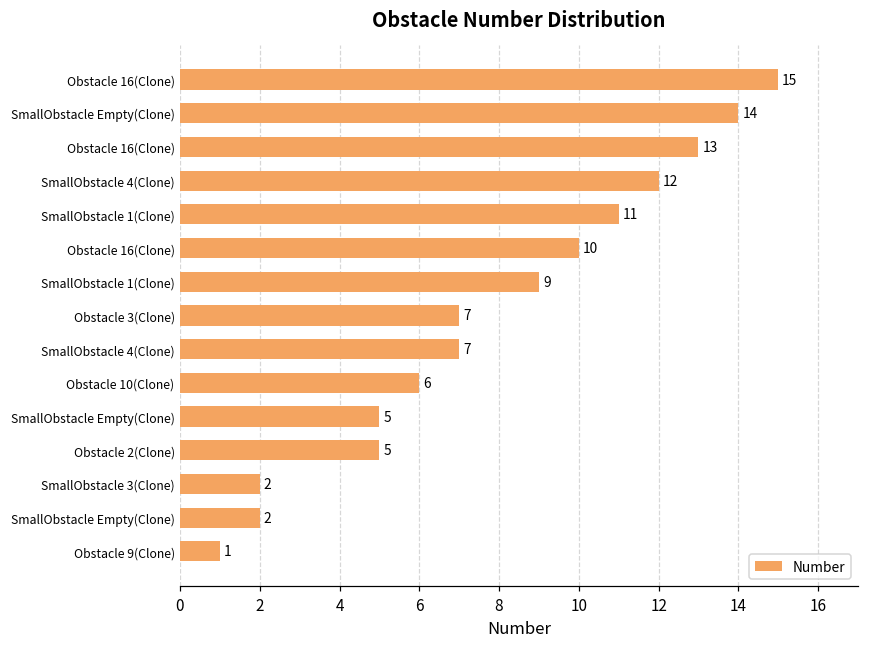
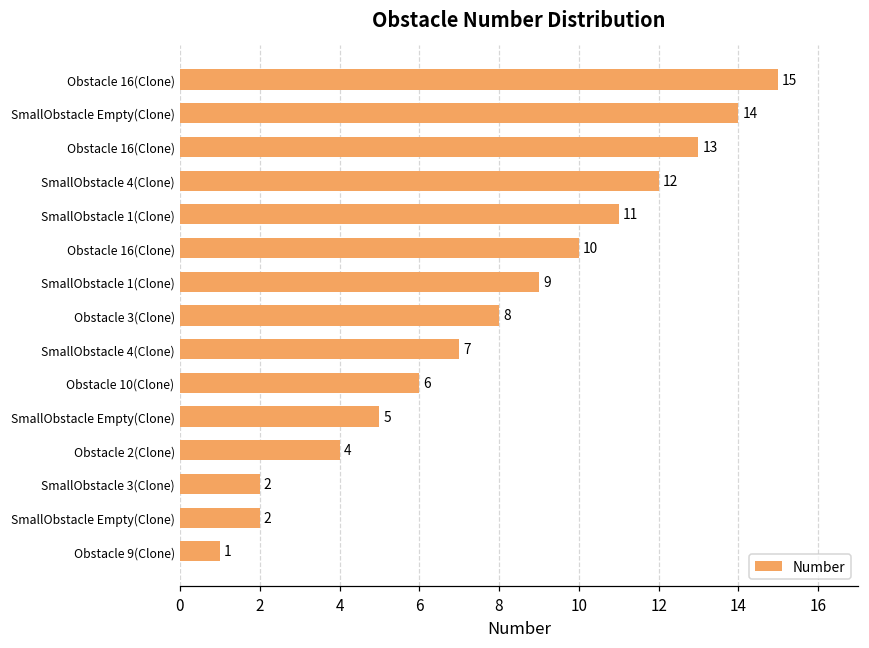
Obstacle 3(Clone): 7 -> 8
Obstacle 2(Clone): 5 -> 4
